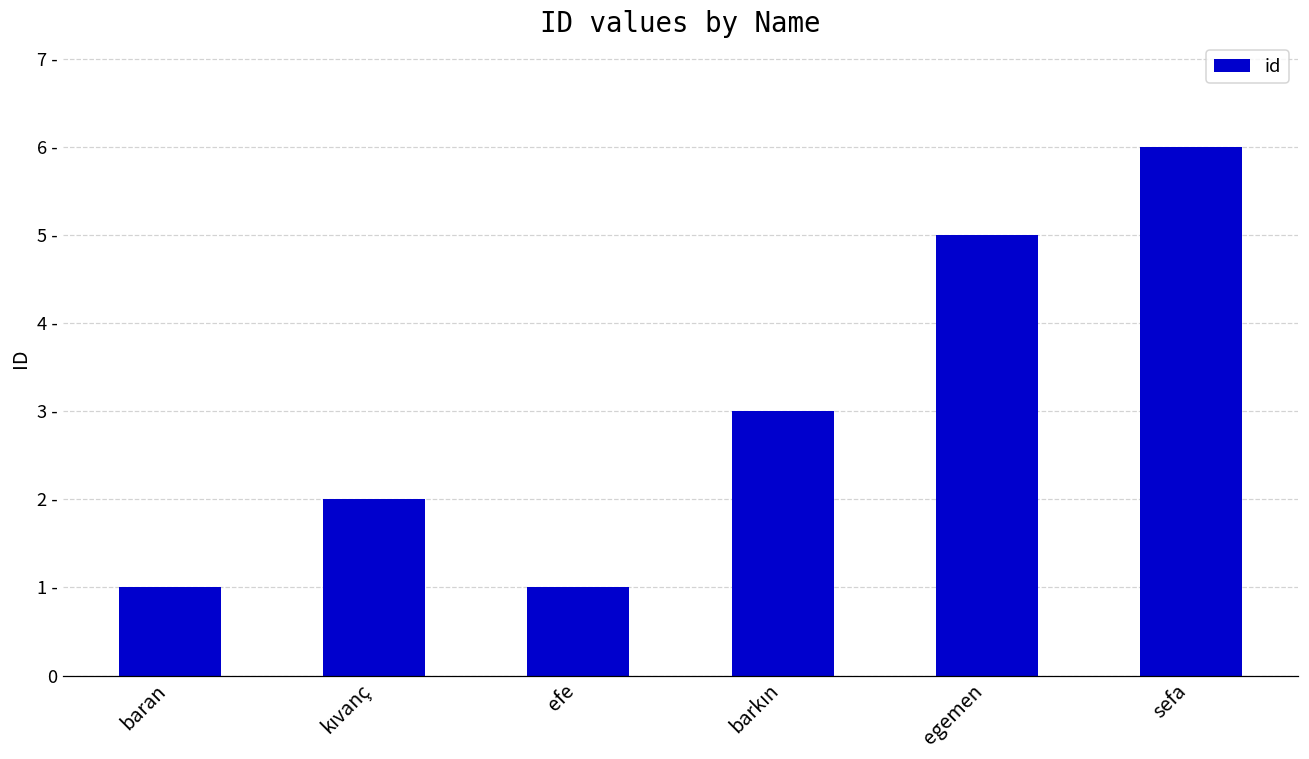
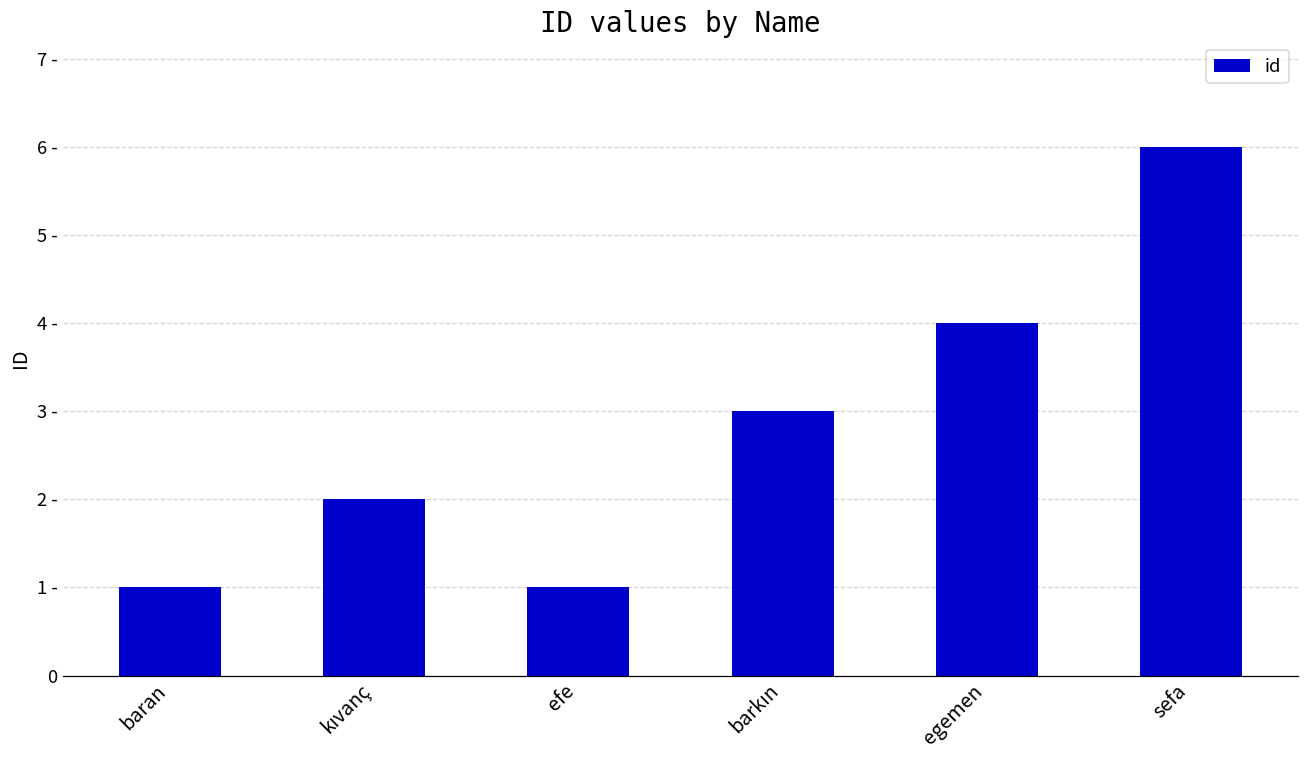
egemen: 5 - -> 4 -
